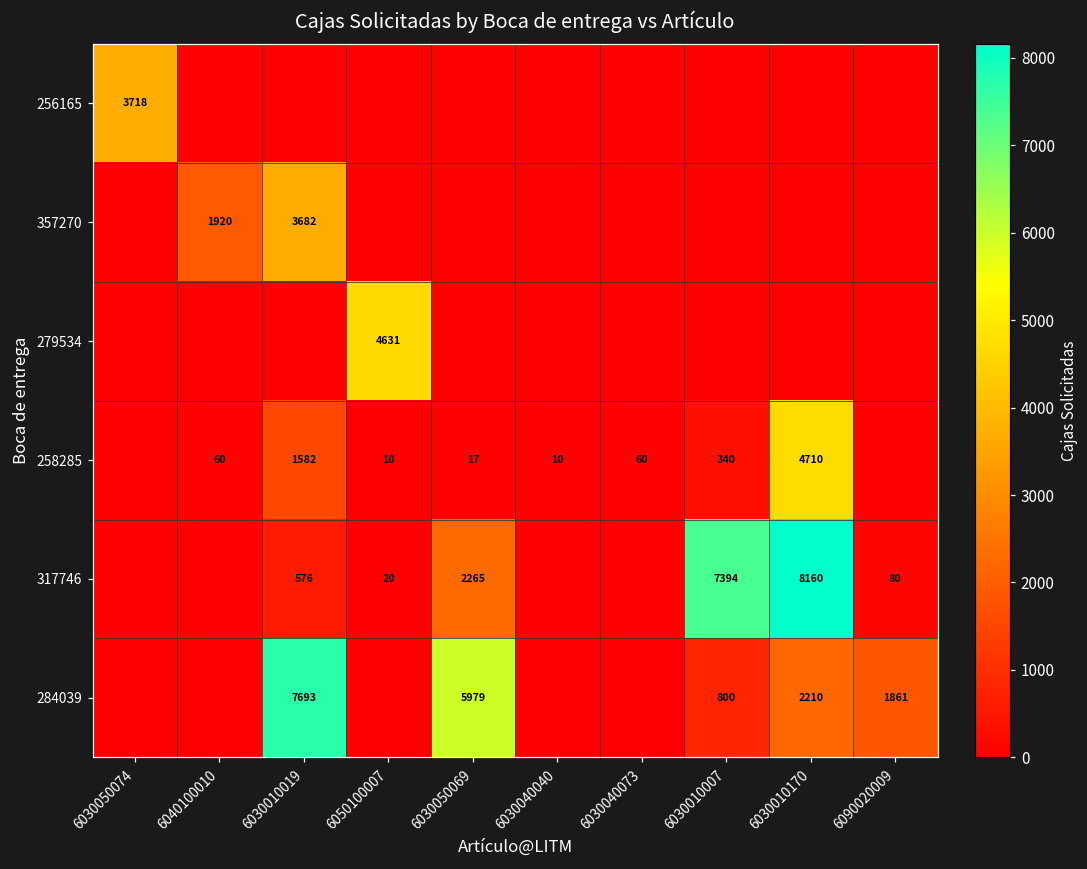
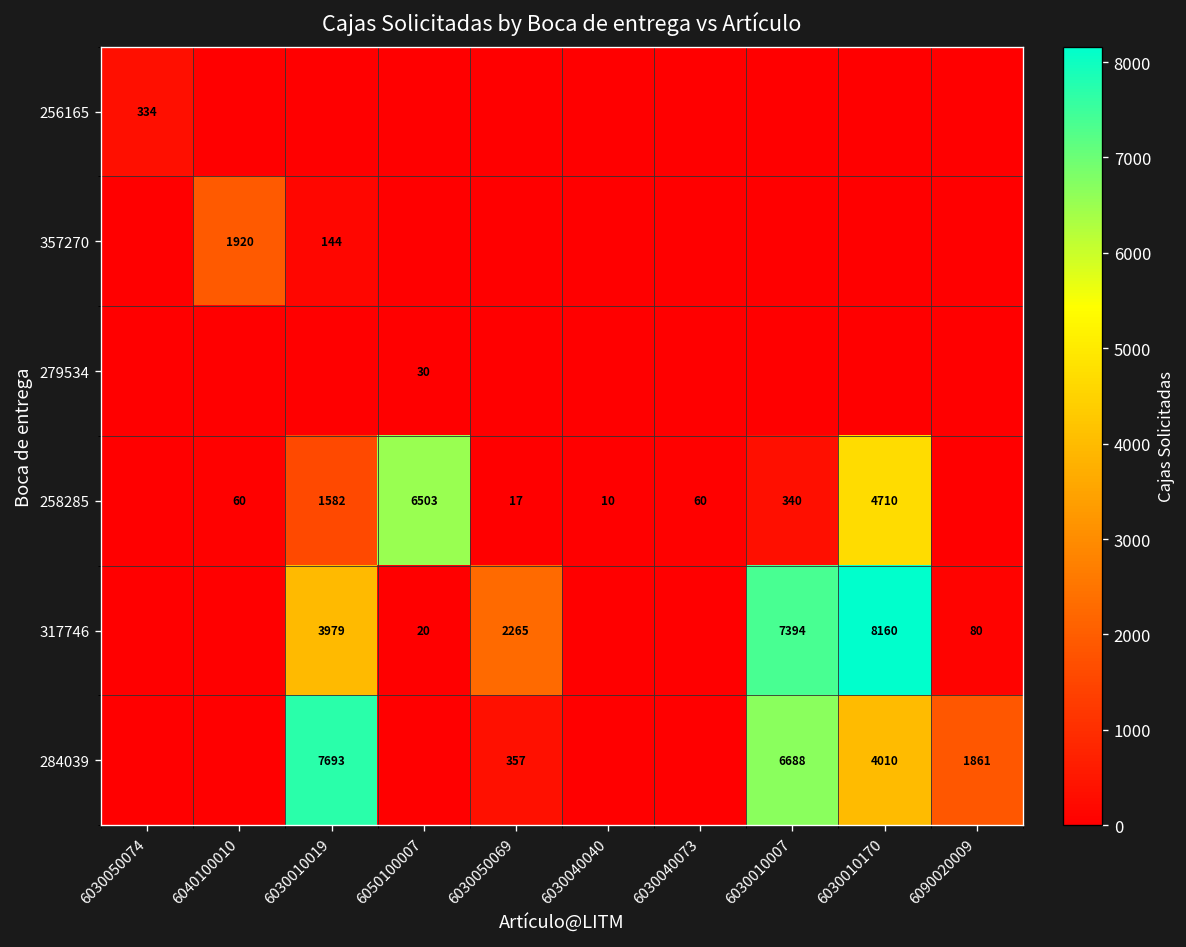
256165, 6030050074: 3718 -> 334
357270, 6030010019: 3682 -> 144
279534, 6050100007: 4631 -> 30
258285, 6050100007: 10 -> 6503
317746, 6030010019: 576 -> 3979
284039, 6030050069: 5979 -> 357
284039, 6030010007: 800 -> 6688
284039, 6030010170: 2210 -> 4010
